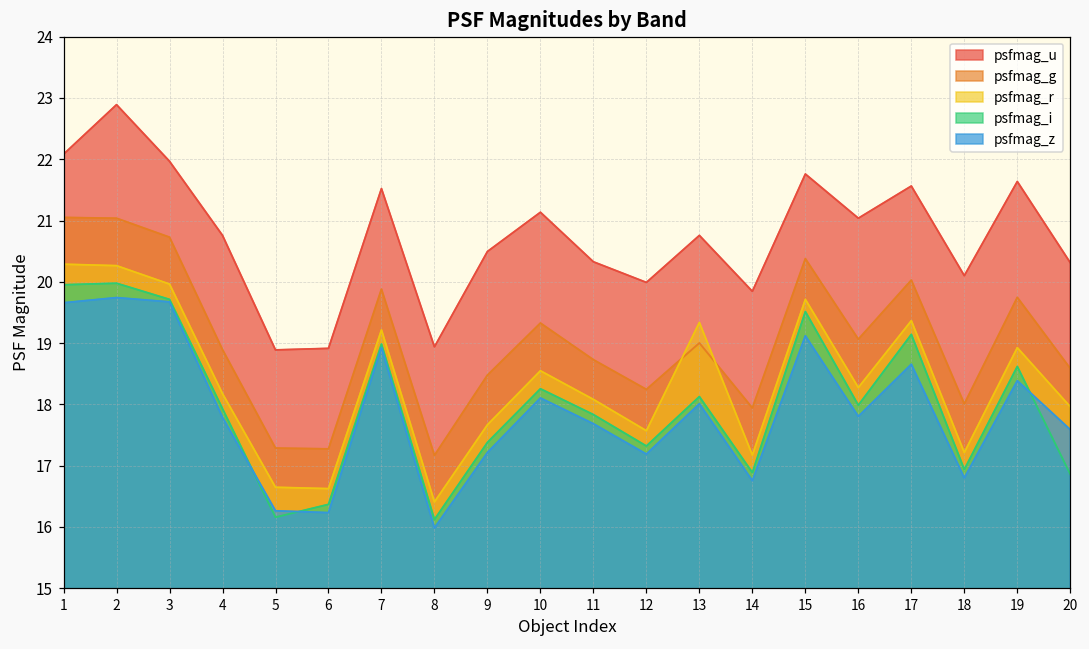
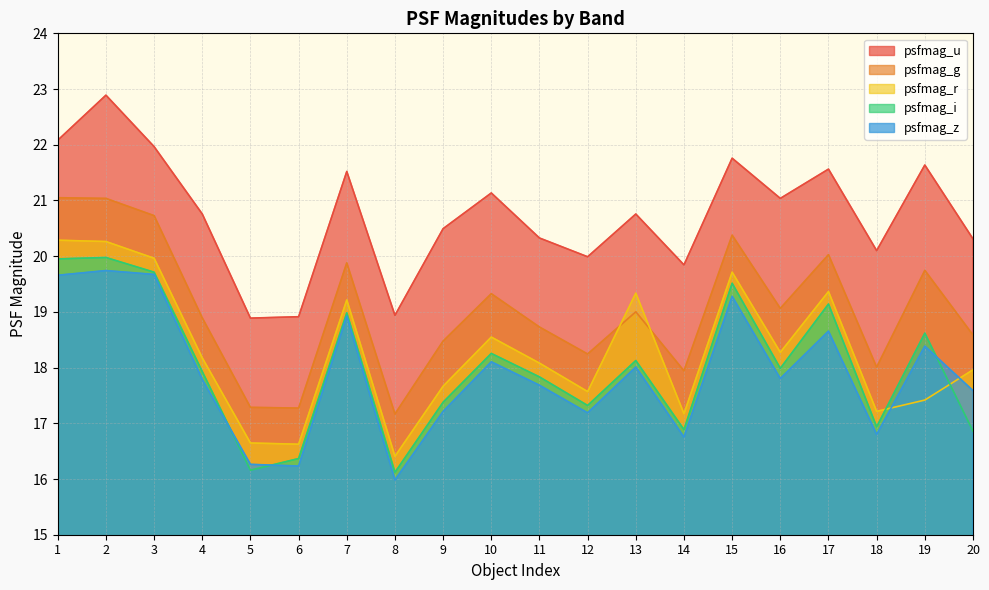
psfmag_z, 15: 19.1 -> 19.3
psfmag_r, 19: 18.9 -> 17.4
